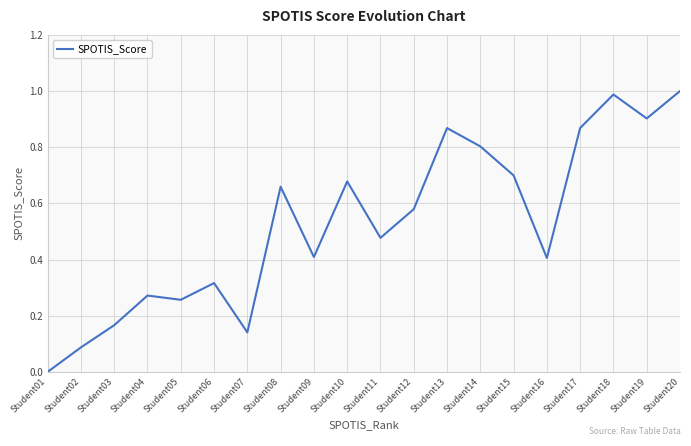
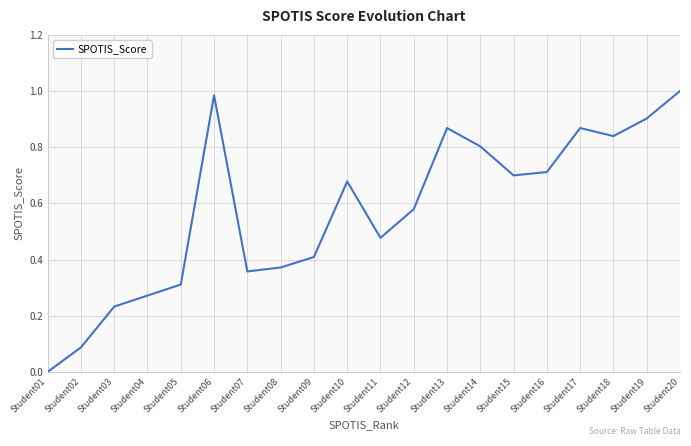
Student03: 0.17 -> 0.23
Student05: 0.26 -> 0.31
Student06: 0.32 -> 0.98
Student07: 0.14 -> 0.36
Student08: 0.66 -> 0.37
Student16: 0.41 -> 0.71
Student18: 0.99 -> 0.84
